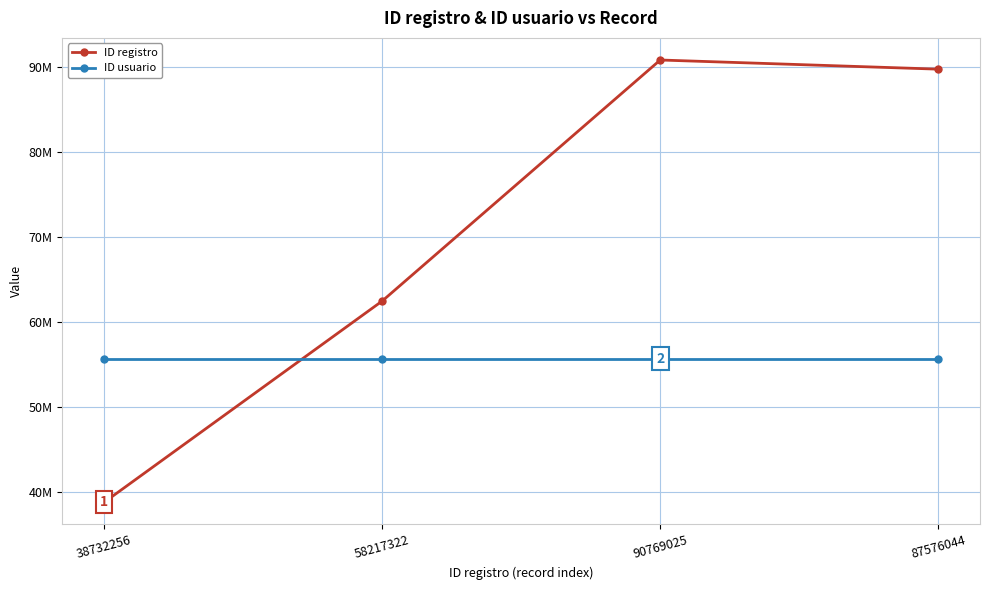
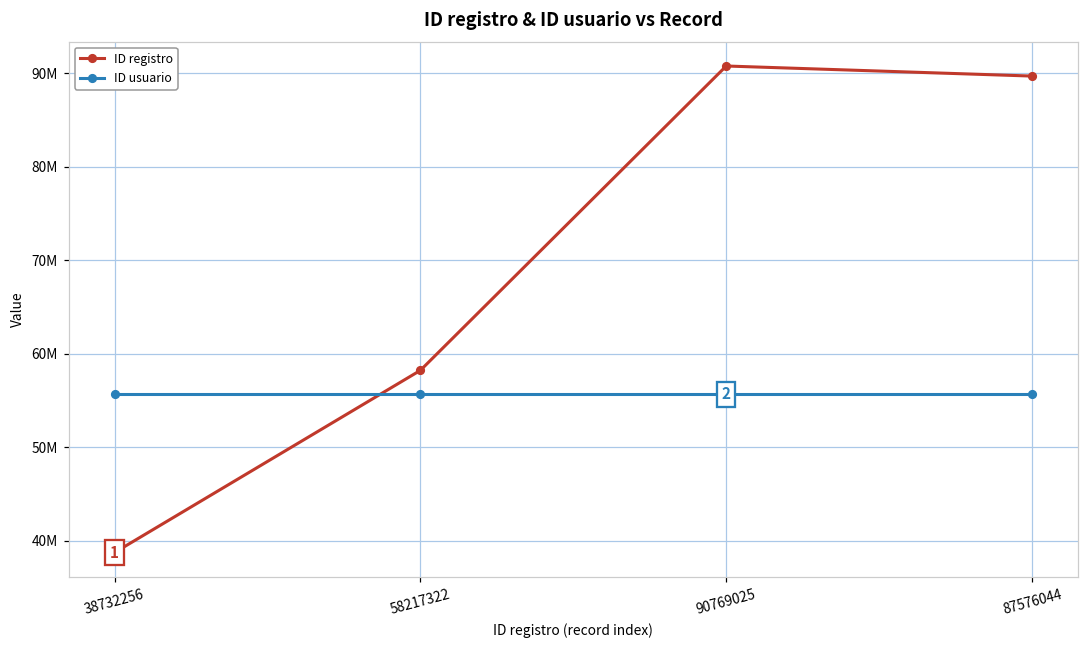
ID registro, 58217322: 62000000 -> 58000000
